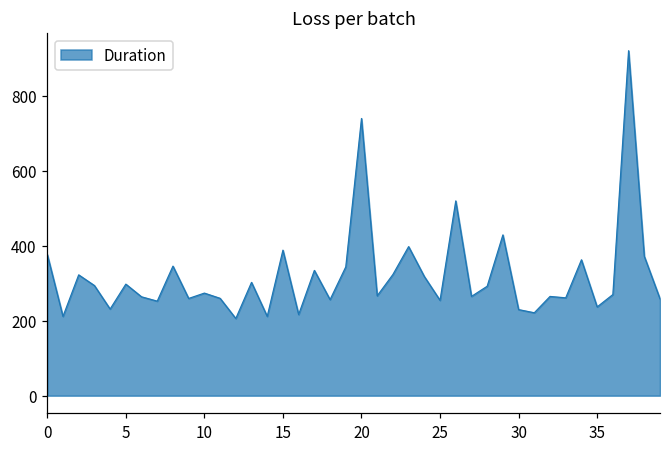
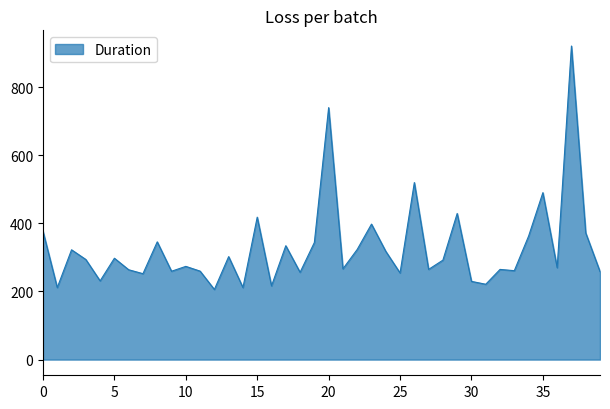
15: 390 -> 420
35: 240 -> 490
